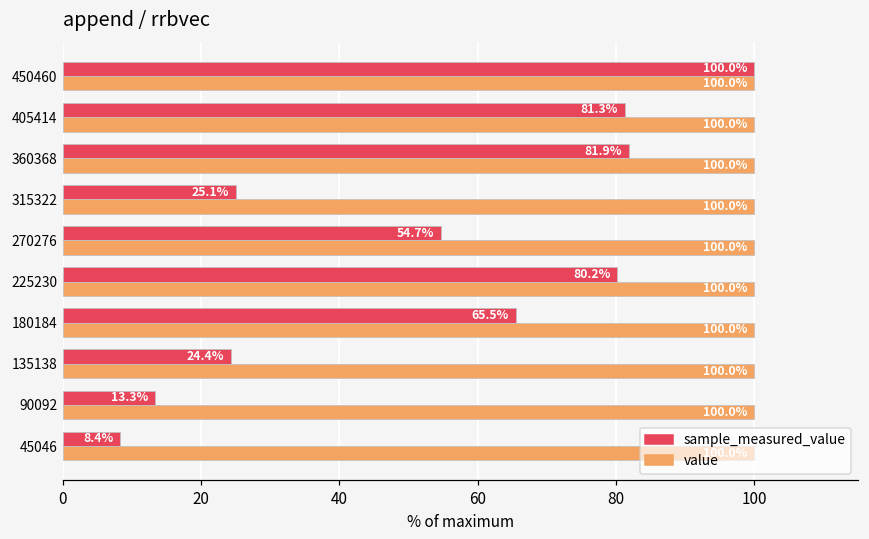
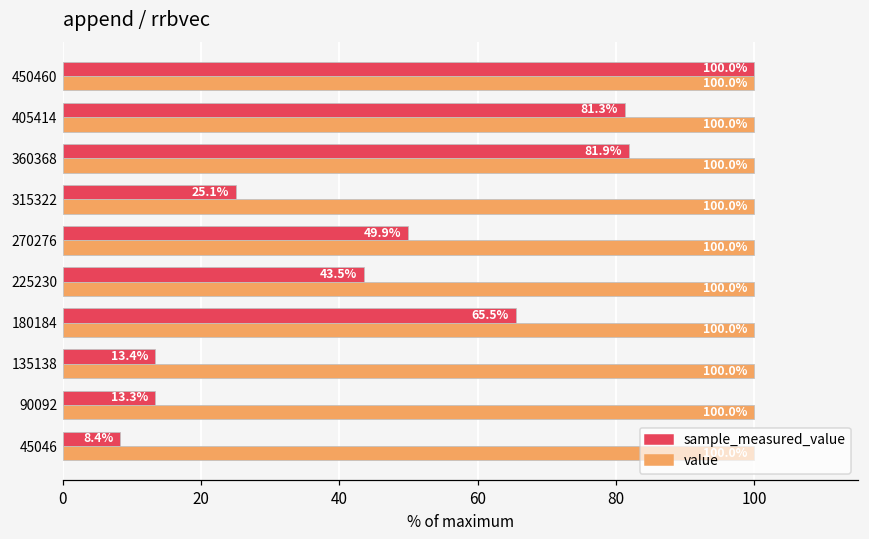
sample_measured_value, 270276: 54.7% -> 49.9%
sample_measured_value, 225230: 80.2% -> 43.5%
sample_measured_value, 135138: 24.4% -> 13.4%
